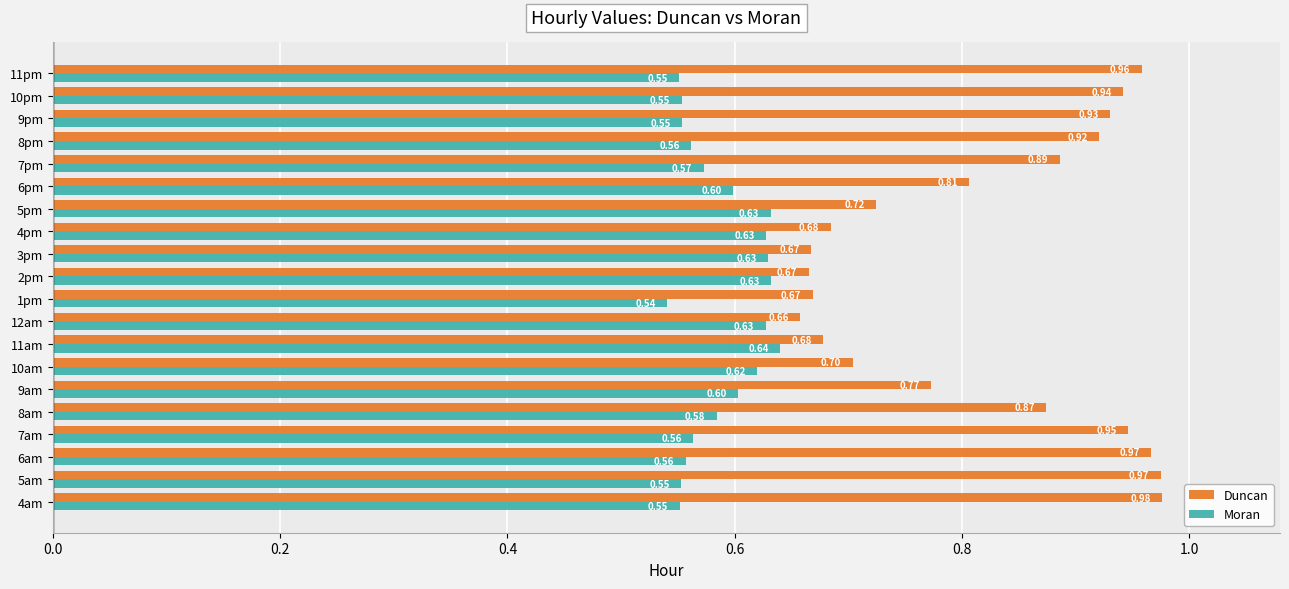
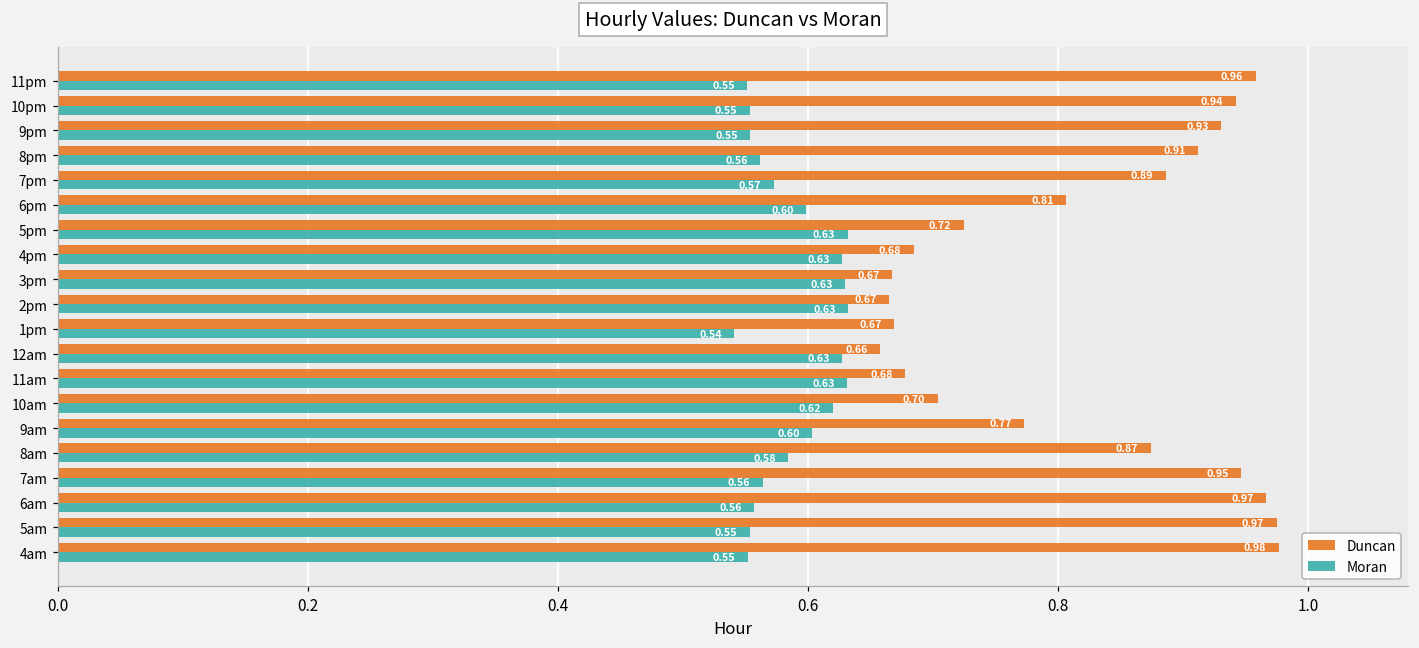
Duncan, 8pm: 0.92 -> 0.91
Moran, 11am: 0.64 -> 0.63
